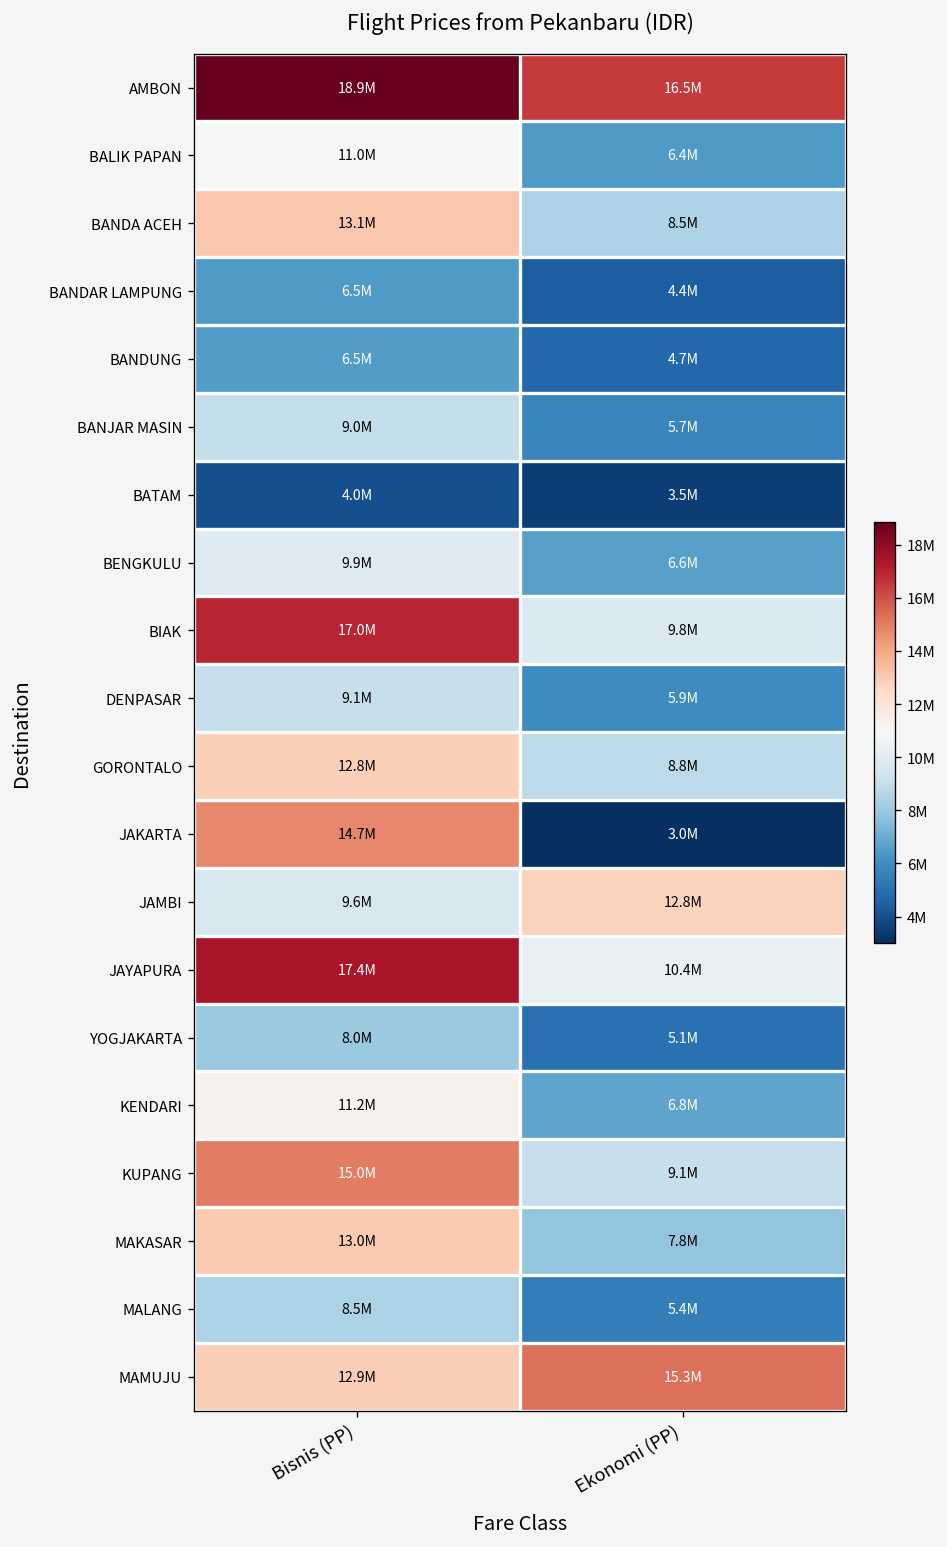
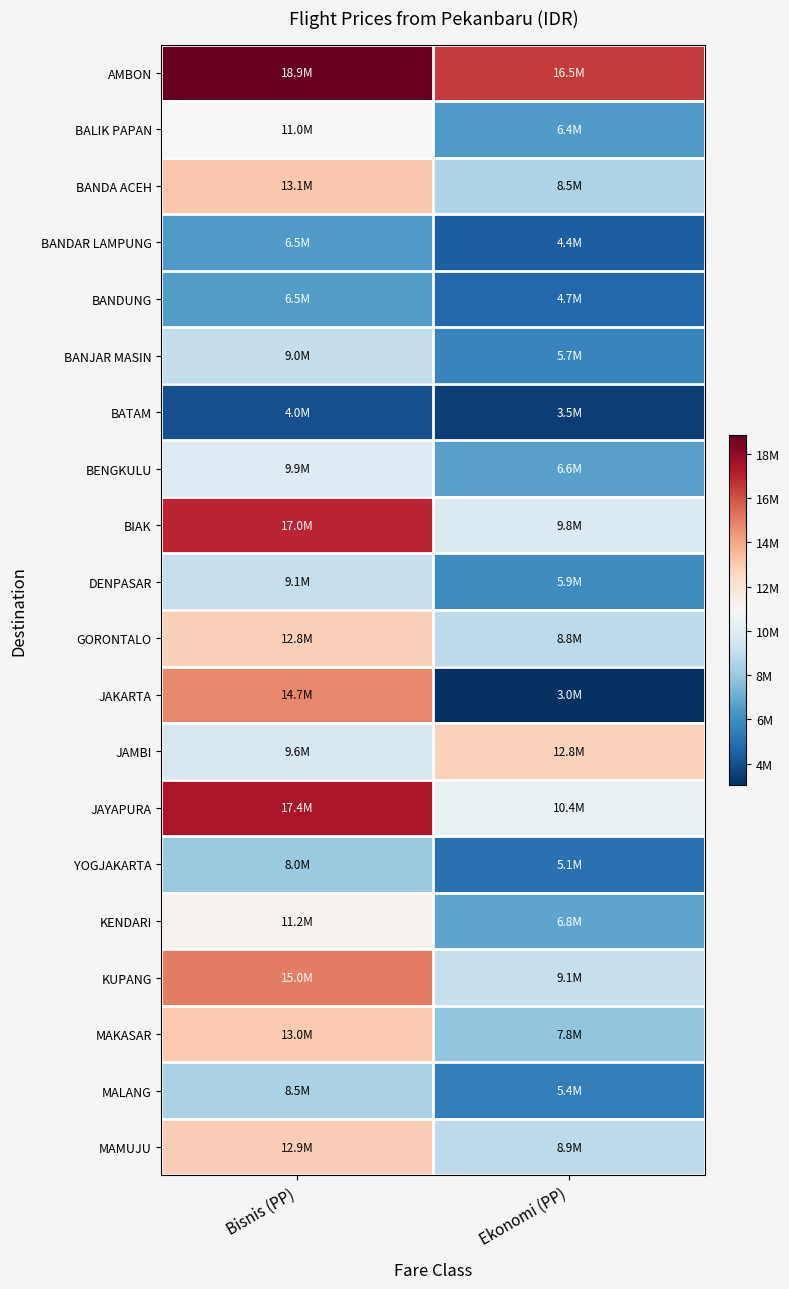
MAMUJU, Ekonomi (PP): 15.3M -> 8.9M
